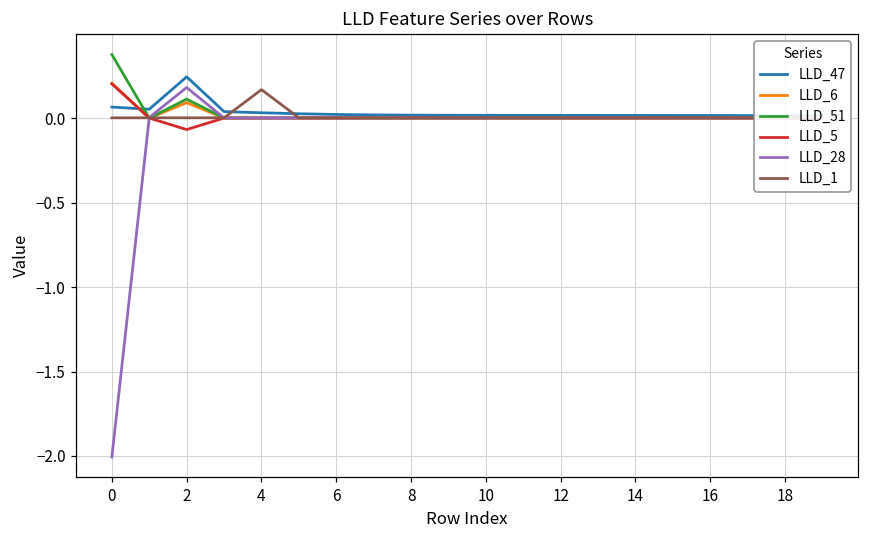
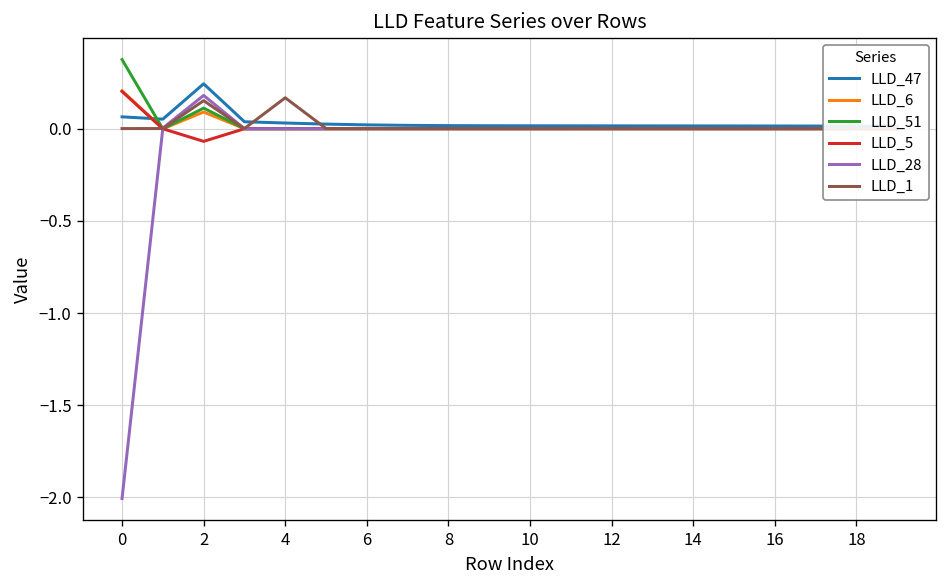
LLD_1, 2: 0.00 -> 0.15
